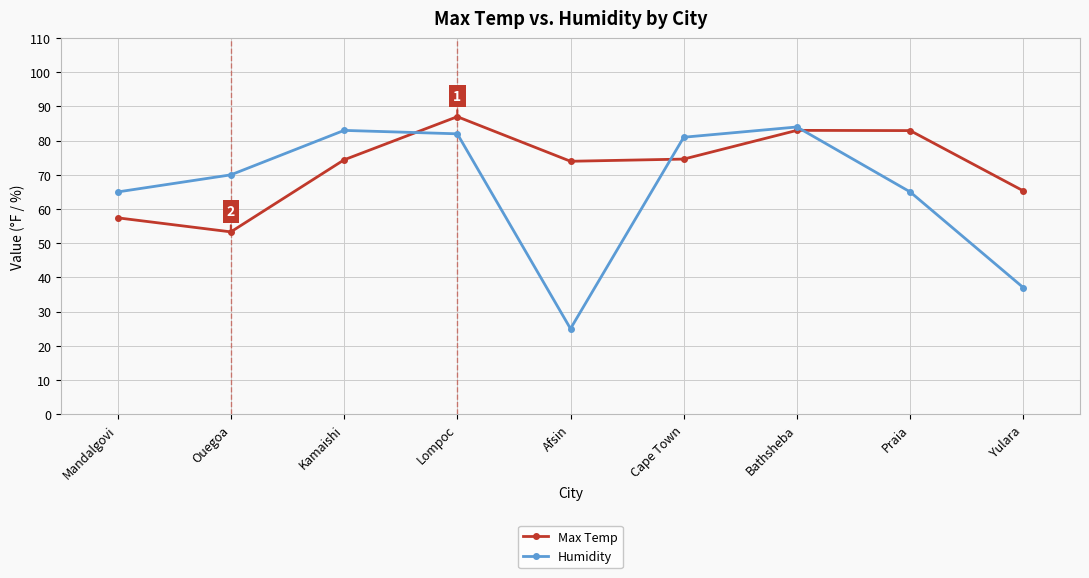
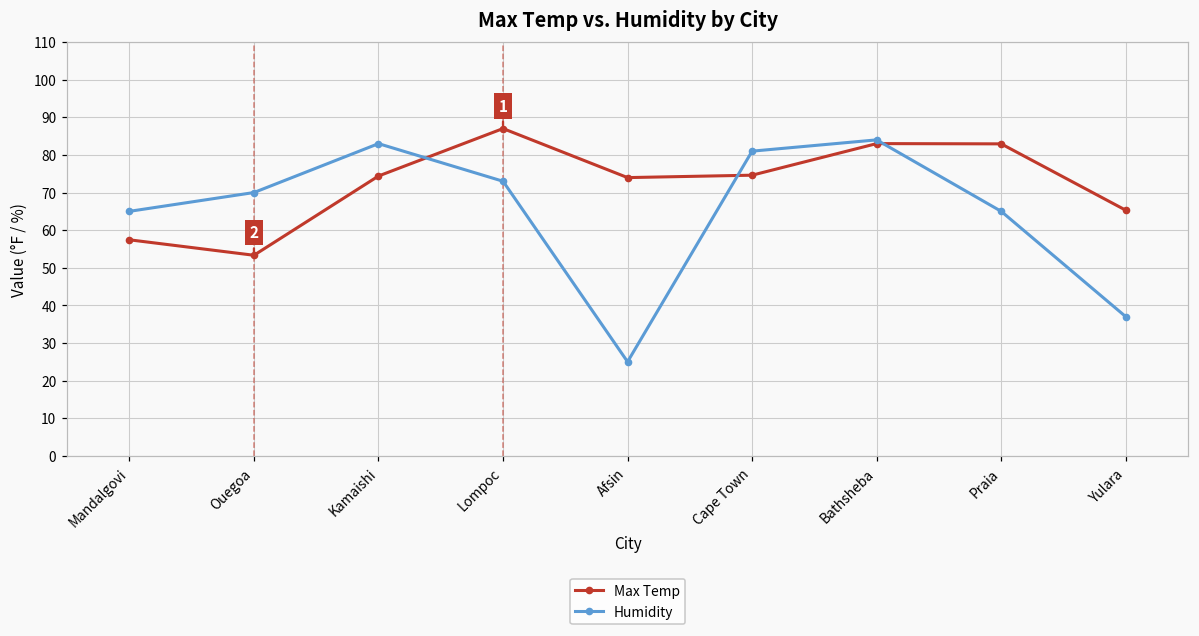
Humidity, Lompoc: 82 -> 73
